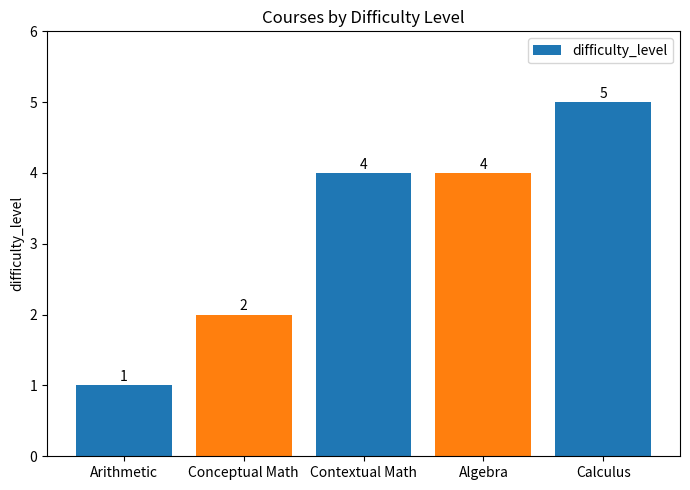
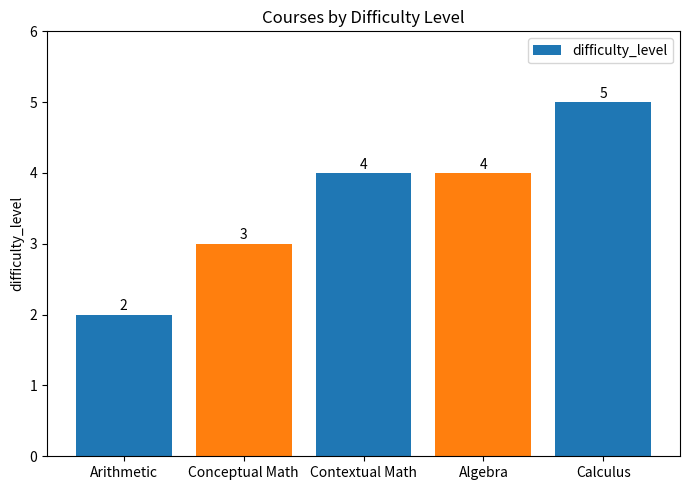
Arithmetic: 1 -> 2
Conceptual Math: 2 -> 3
